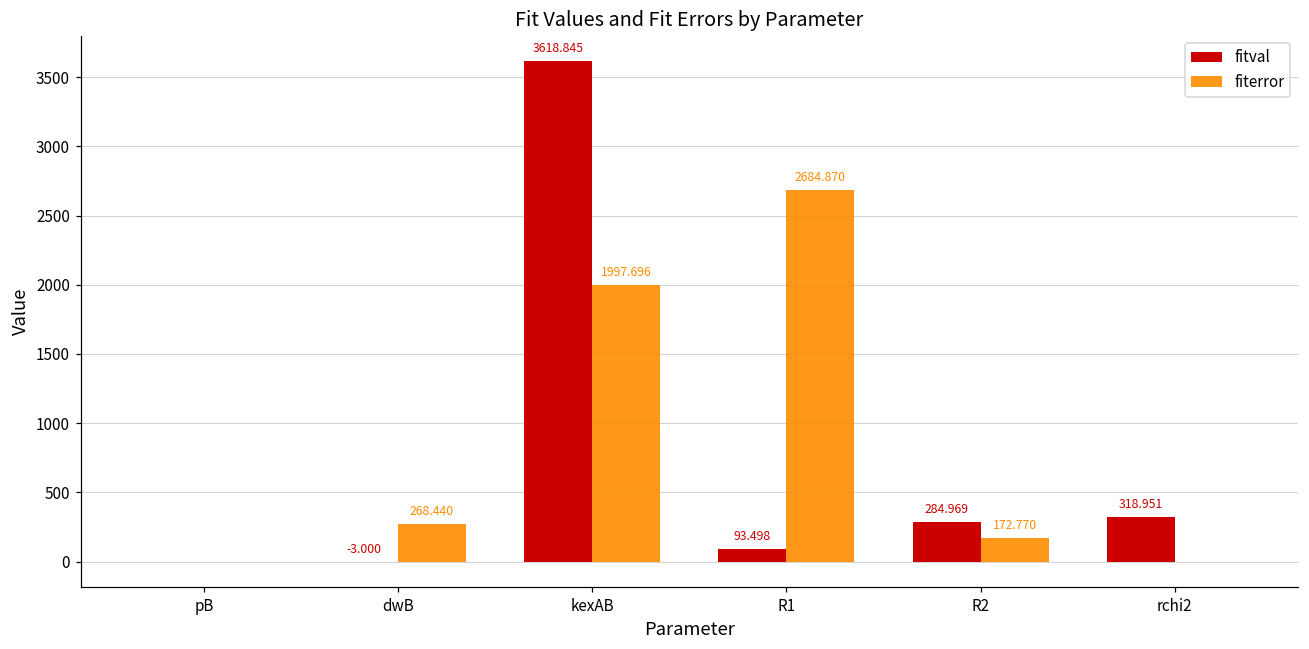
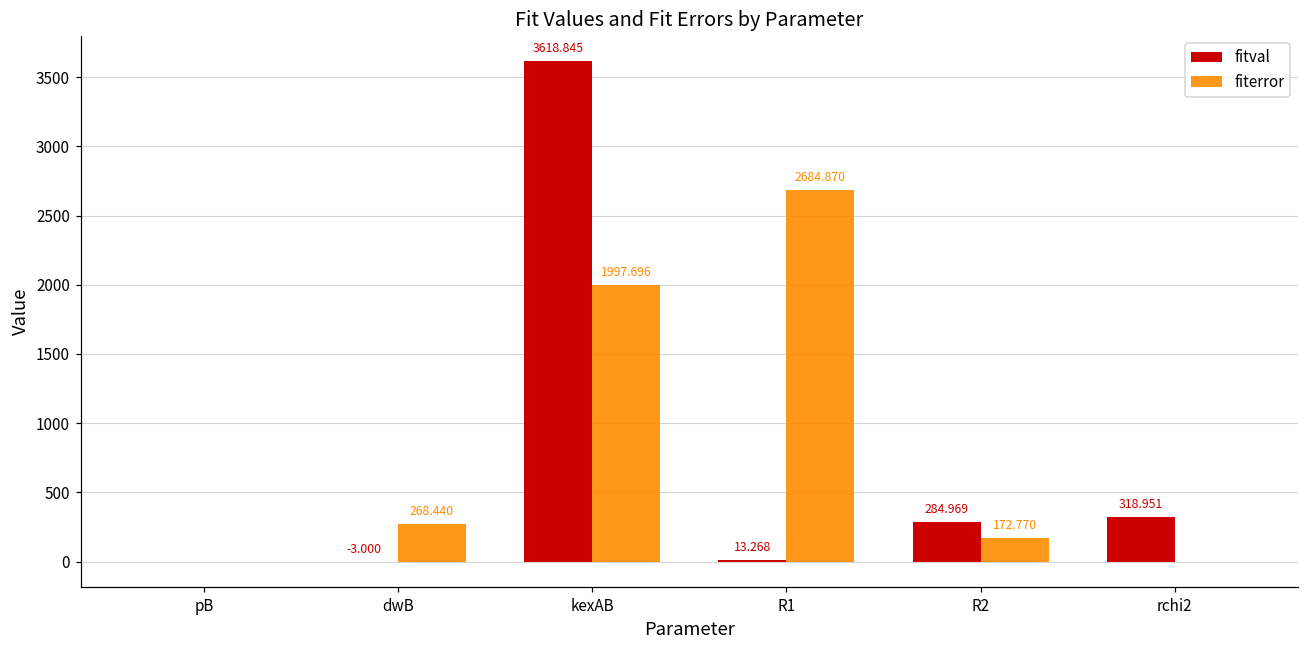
fitval, R1: 93.498 -> 13.268
